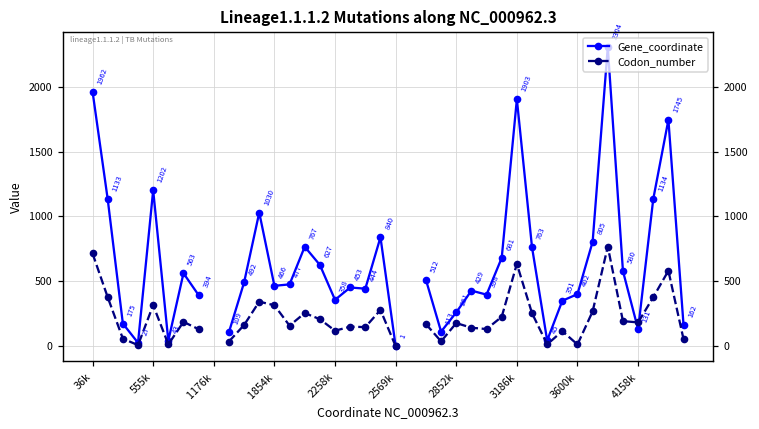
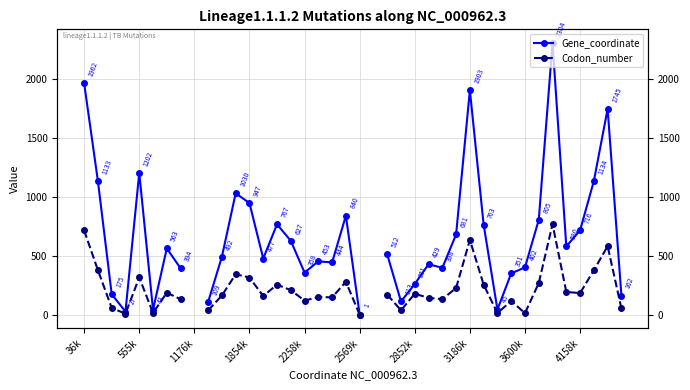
Gene_coordinate, 1854k: 466 -> 947
Gene_coordinate, 4158k: 131 -> 716
